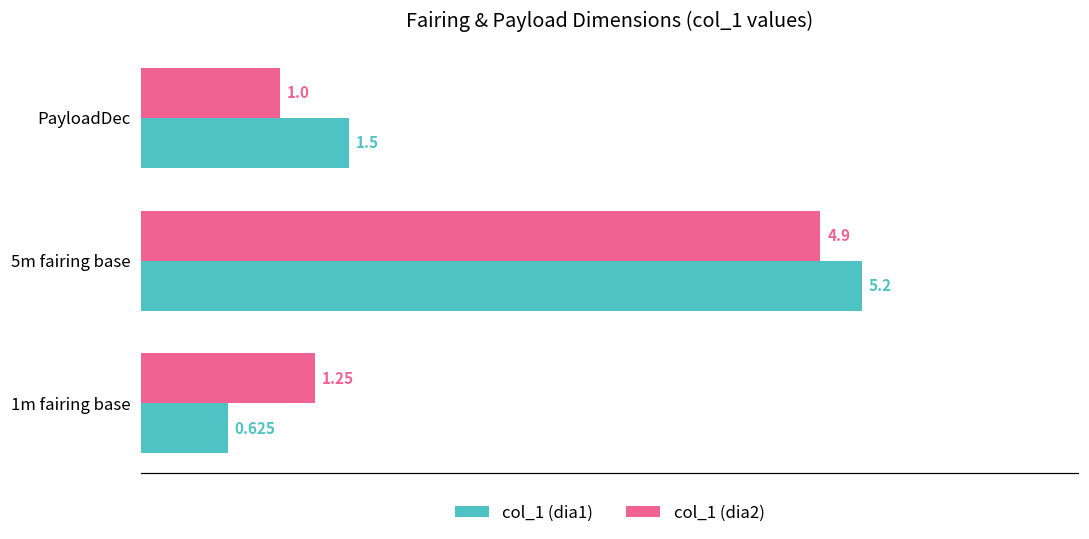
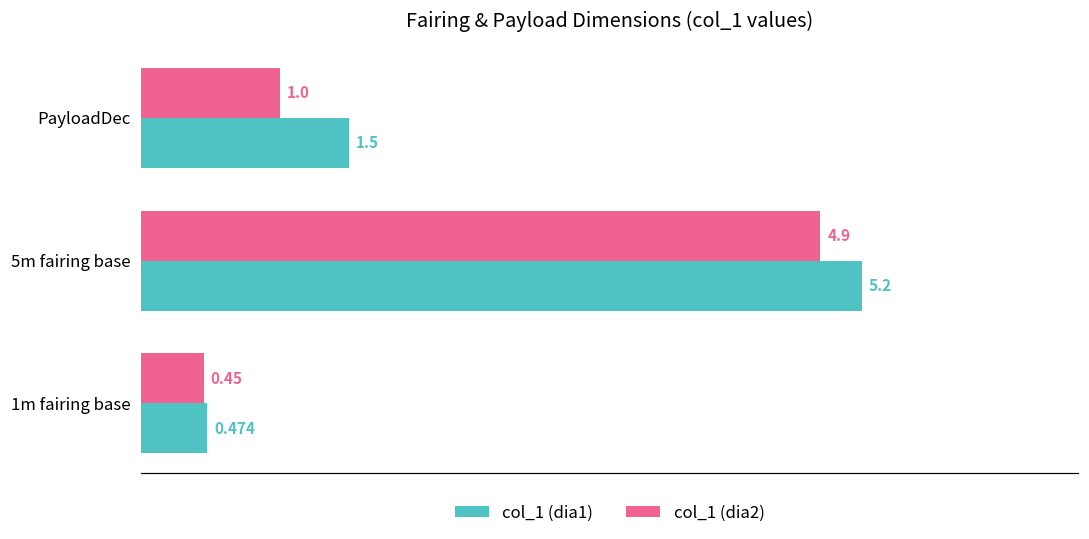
col_1 (dia2), 1m fairing base: 1.25 -> 0.45
col_1 (dia1), 1m fairing base: 0.625 -> 0.474
